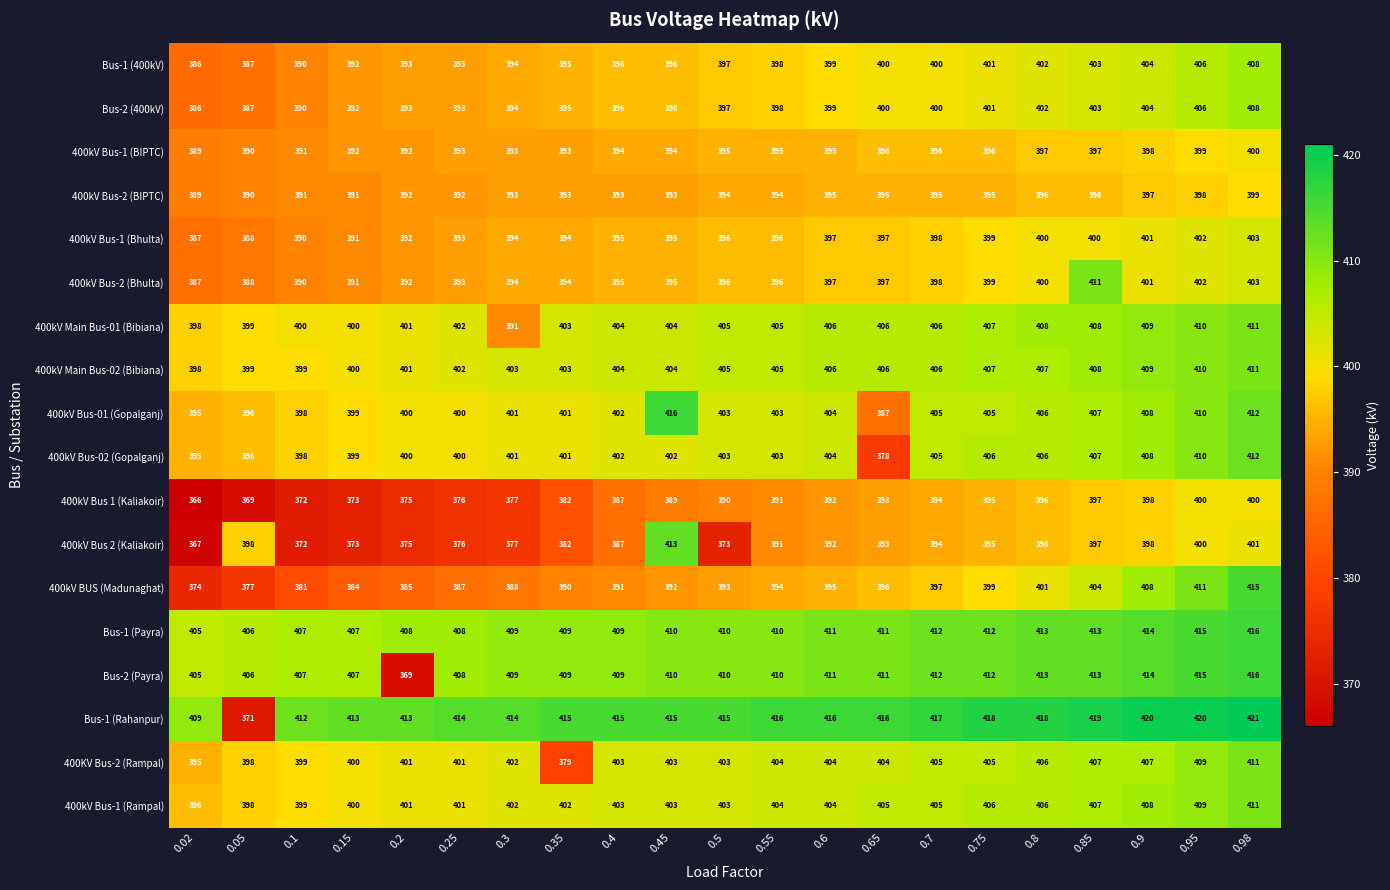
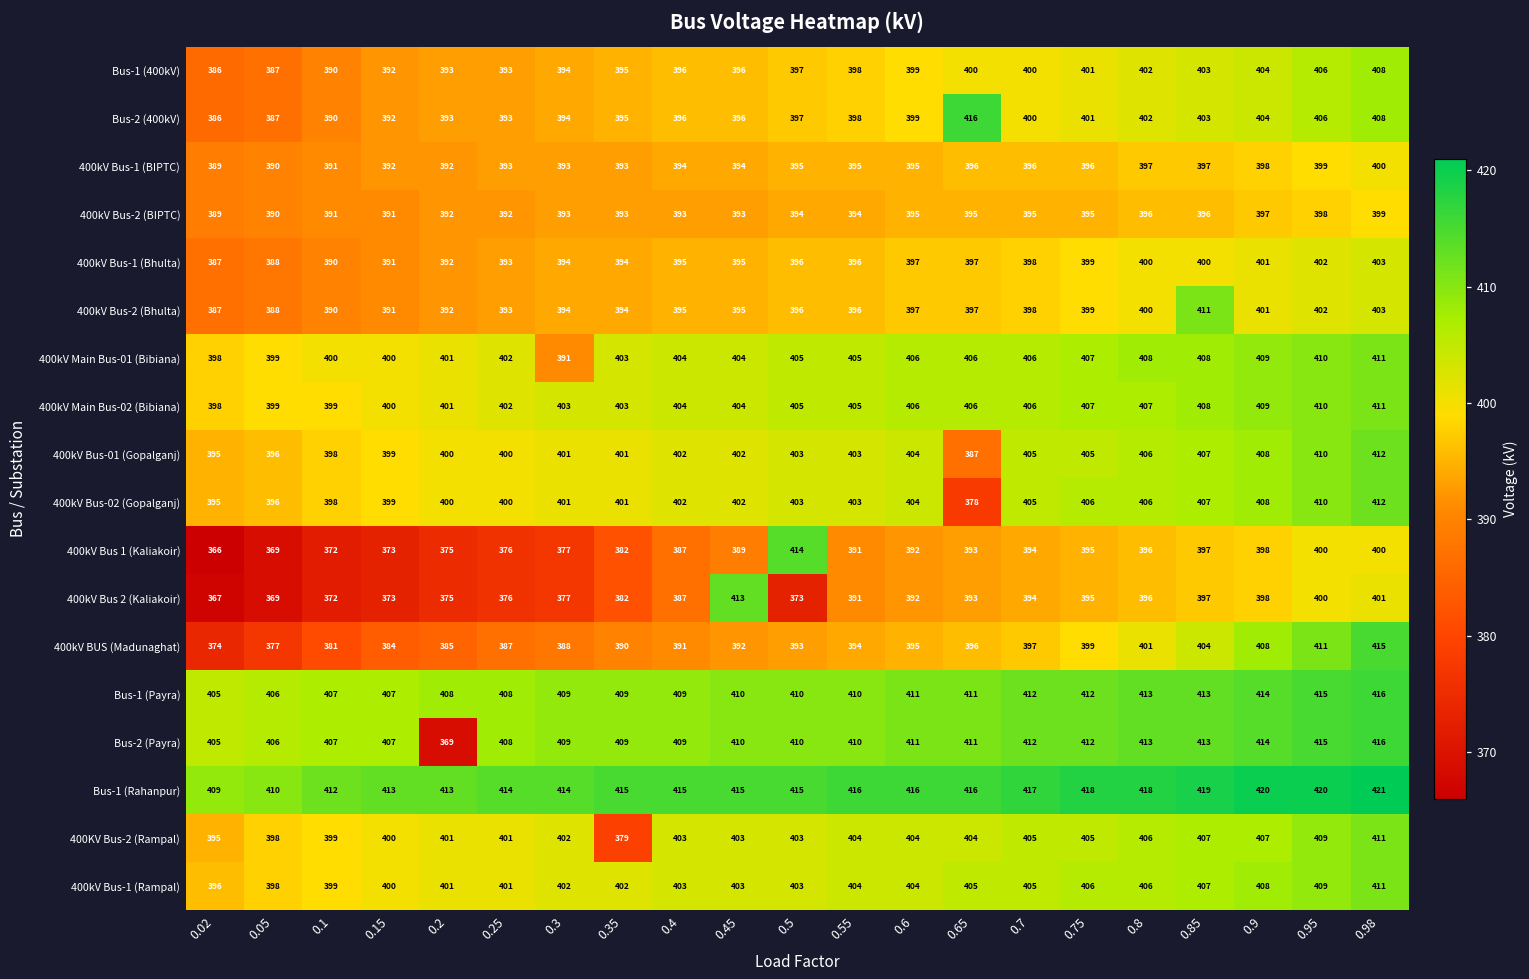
Bus-2 (400kV), 0.65: 400 -> 416
400kV Bus-01 (Gopalganj), 0.45: 416 -> 402
400kV Bus 1 (Kaliakoir), 0.5: 390 -> 414
400kV Bus 2 (Kaliakoir), 0.05: 398 -> 369
Bus-1 (Rahanpur), 0.05: 371 -> 410
